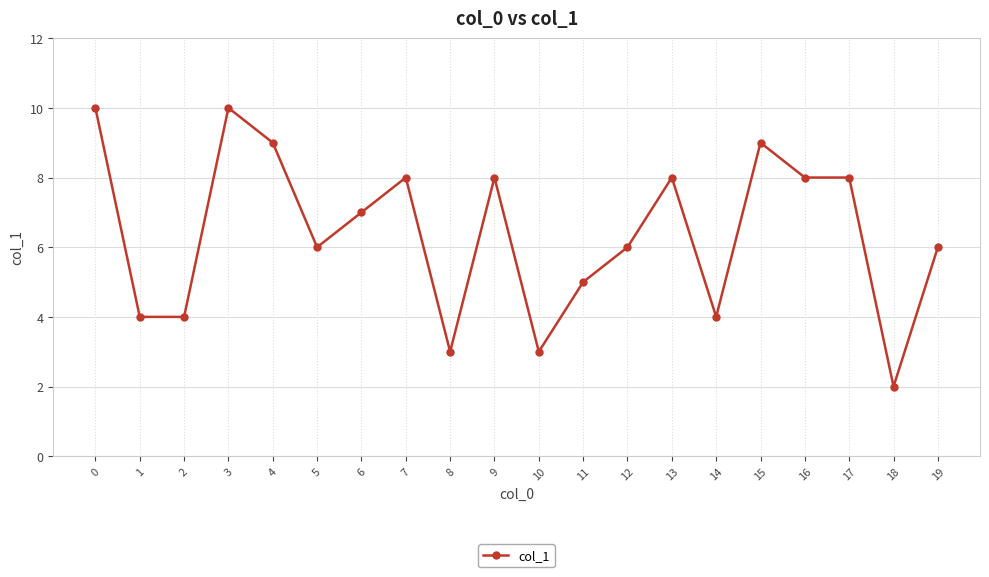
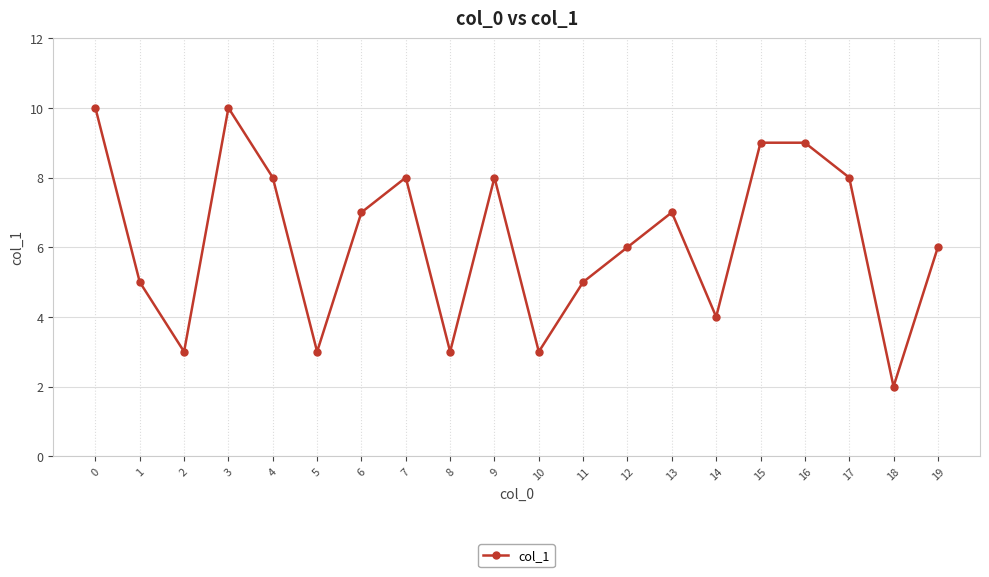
1: 4 -> 5
2: 4 -> 3
4: 9 -> 8
5: 6 -> 3
13: 8 -> 7
16: 8 -> 9
